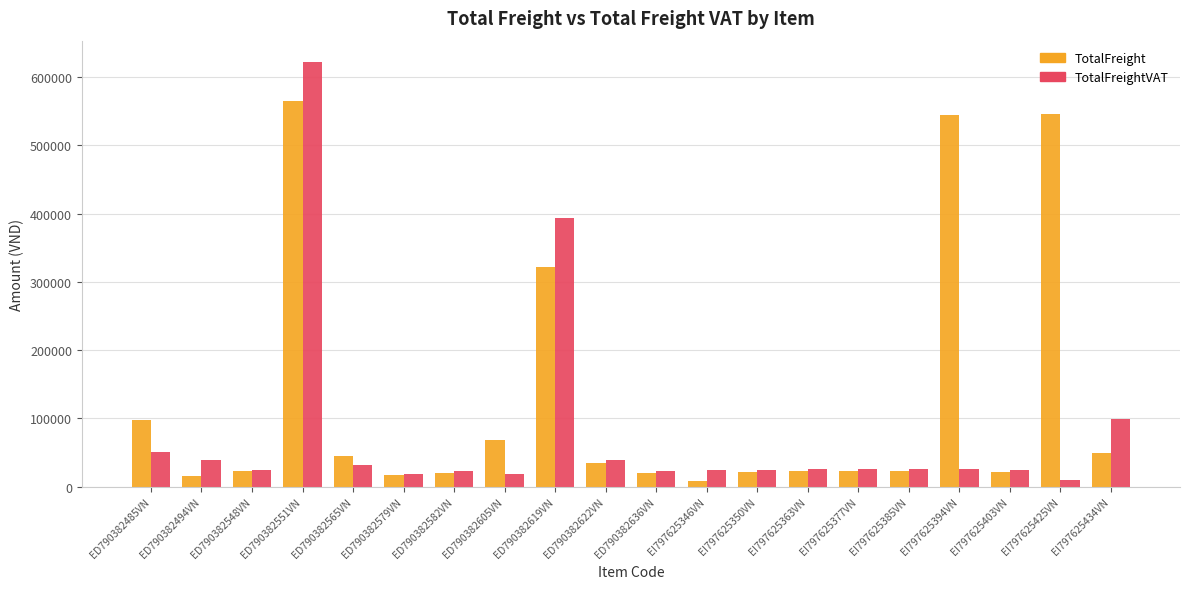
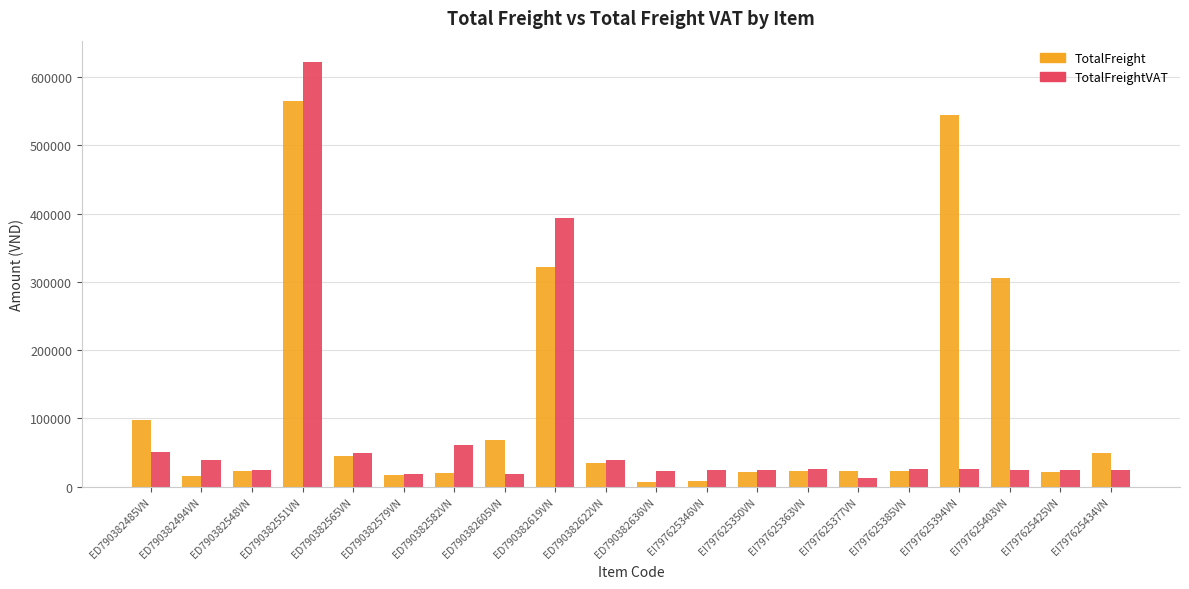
TotalFreightVAT, ED790382565VN: 30000 -> 50000
TotalFreightVAT, ED790382582VN: 20000 -> 60000
TotalFreight, ED790382636VN: 20000 -> 10000
TotalFreightVAT, EI797625377VN: 30000 -> 10000
TotalFreight, EI797625403VN: 20000 -> 310000
TotalFreight, EI797625425VN: 550000 -> 20000
TotalFreightVAT, EI797625425VN: 10000 -> 20000
TotalFreightVAT, EI797625434VN: 100000 -> 20000
